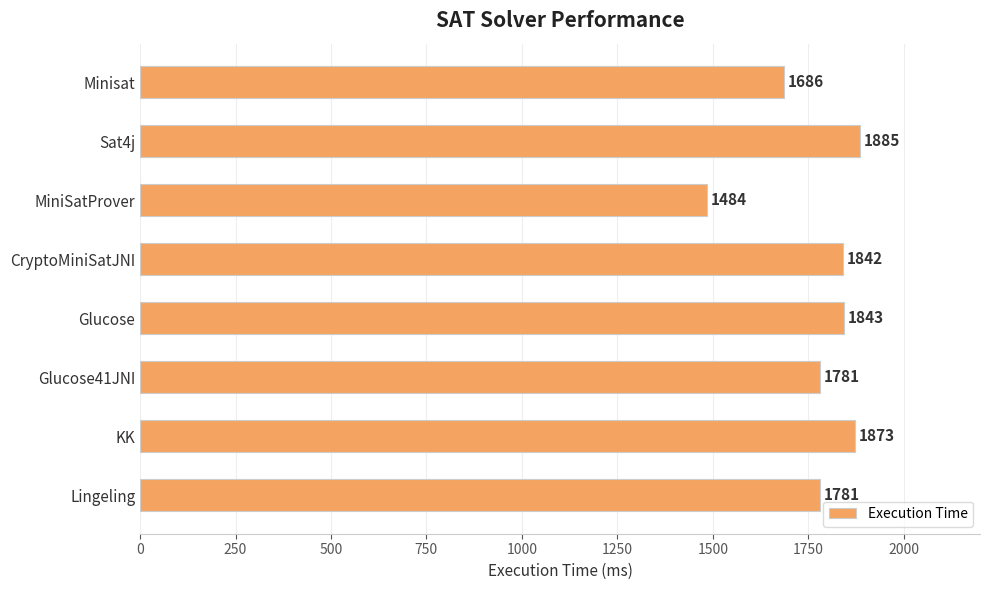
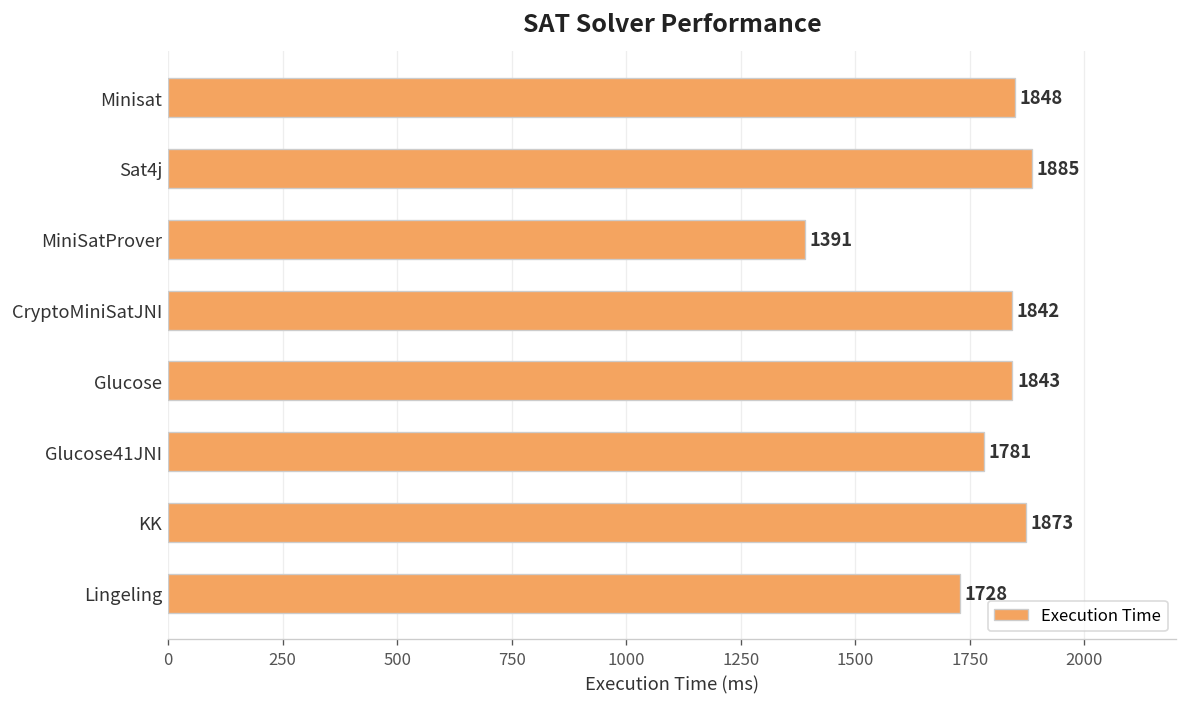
Minisat: 1686 -> 1848
MiniSatProver: 1484 -> 1391
Lingeling: 1781 -> 1728
